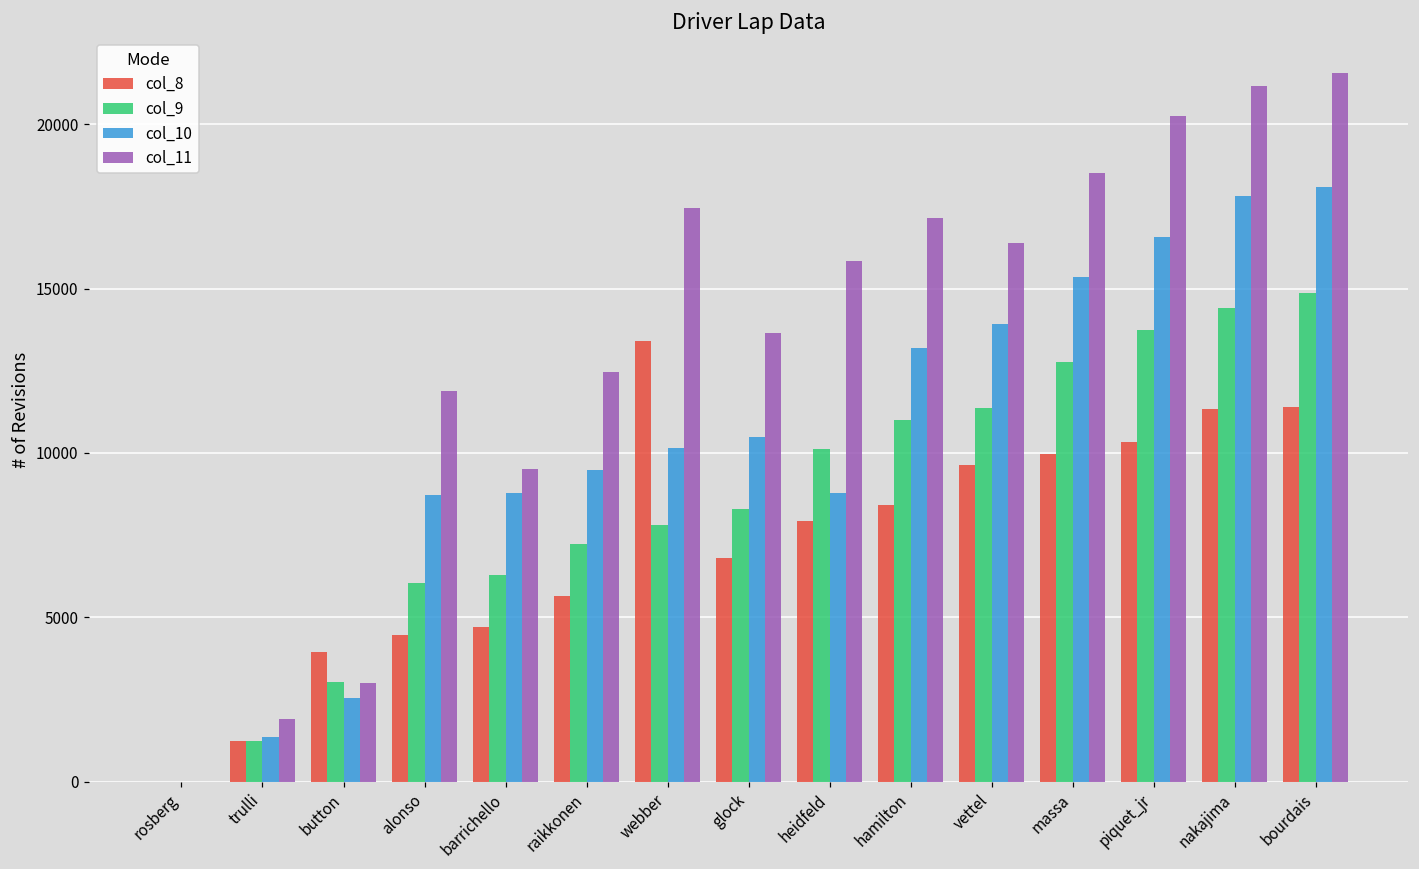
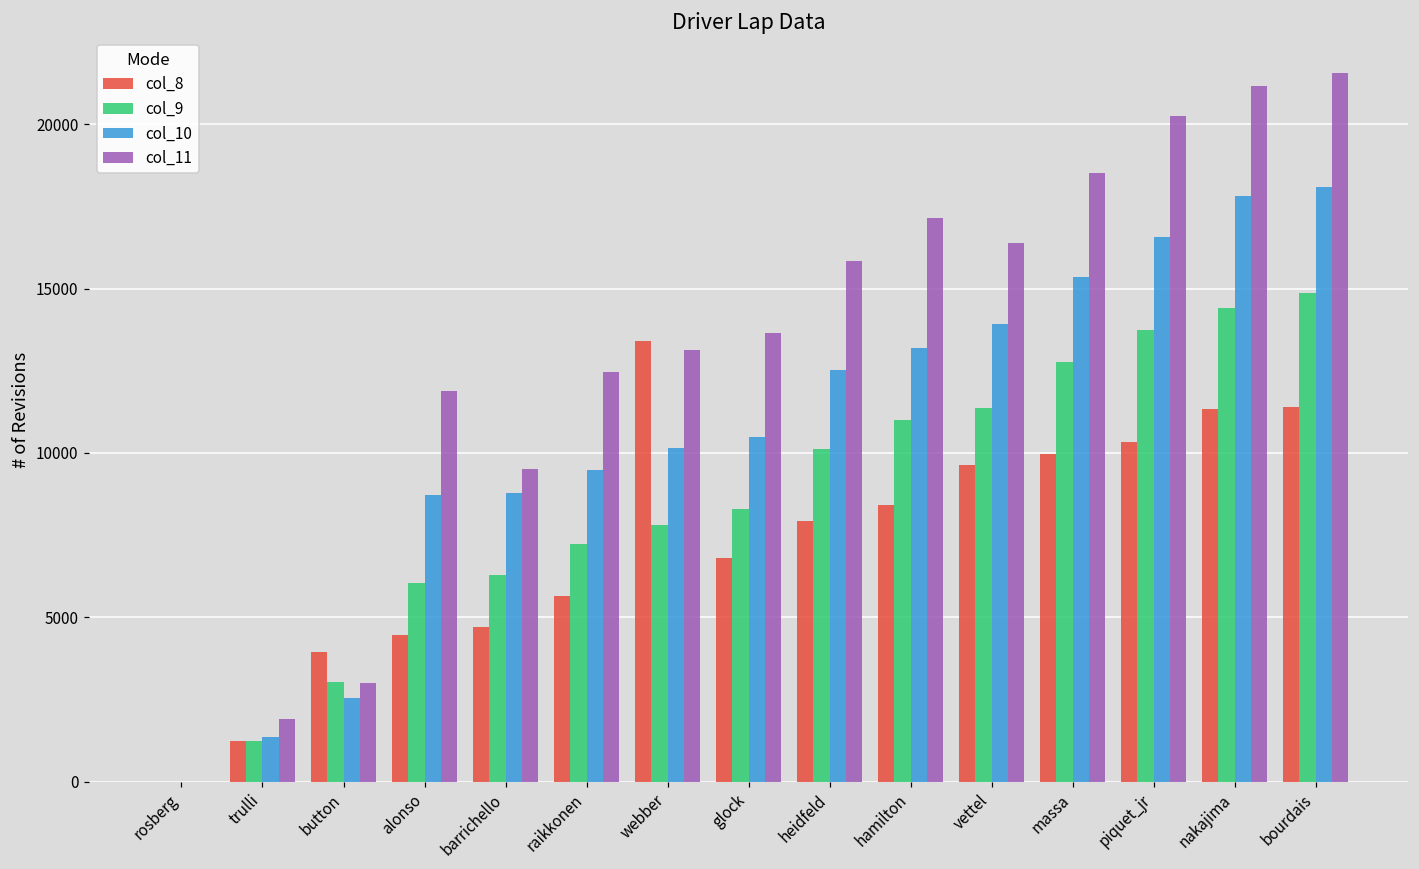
col_11, webber: 17400 -> 13100
col_10, heidfeld: 8800 -> 12500
